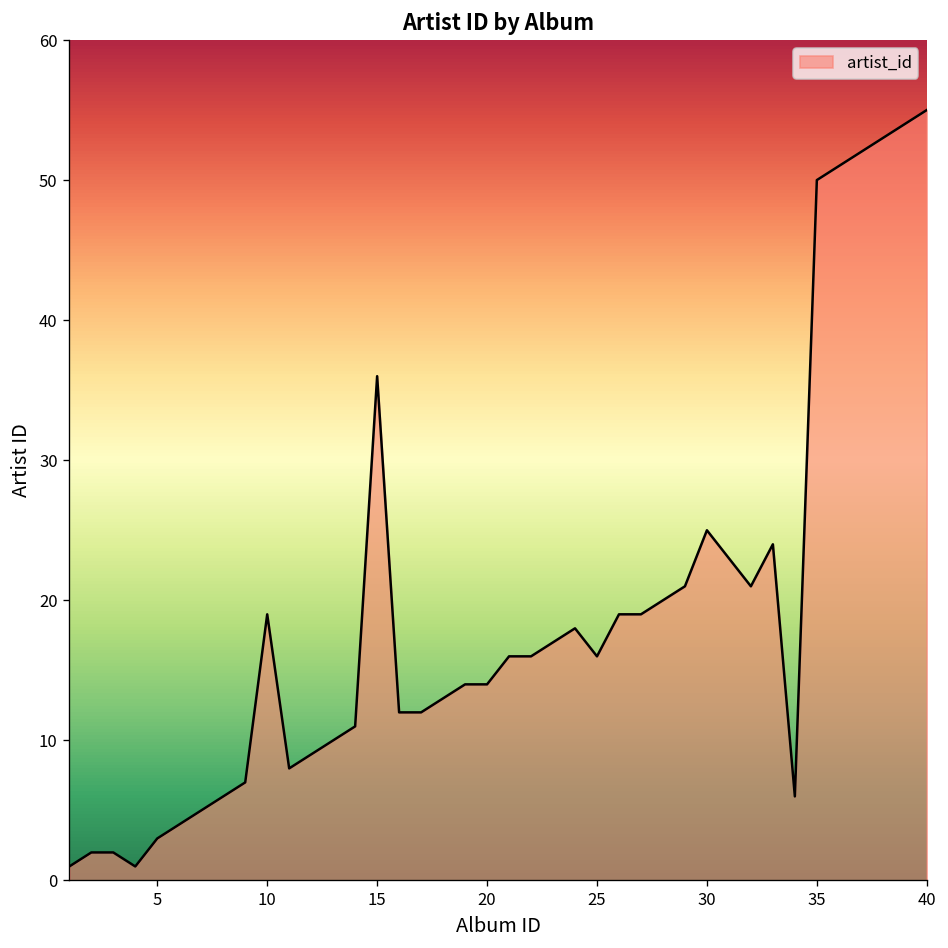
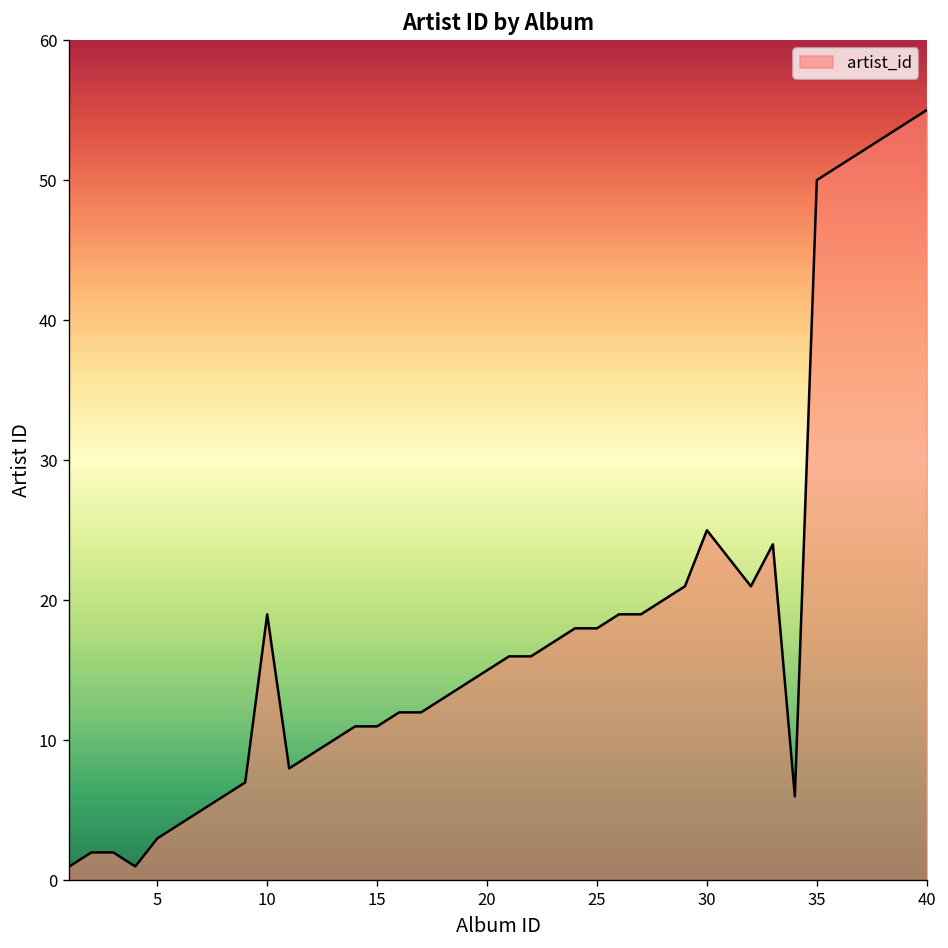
15: 36 -> 11
20: 14 -> 15
25: 16 -> 18
